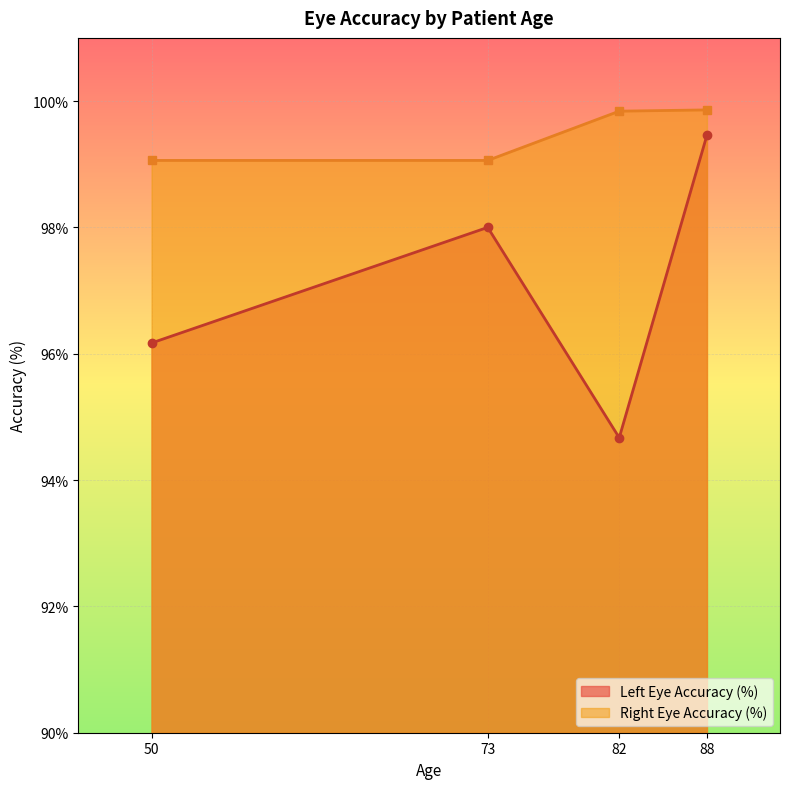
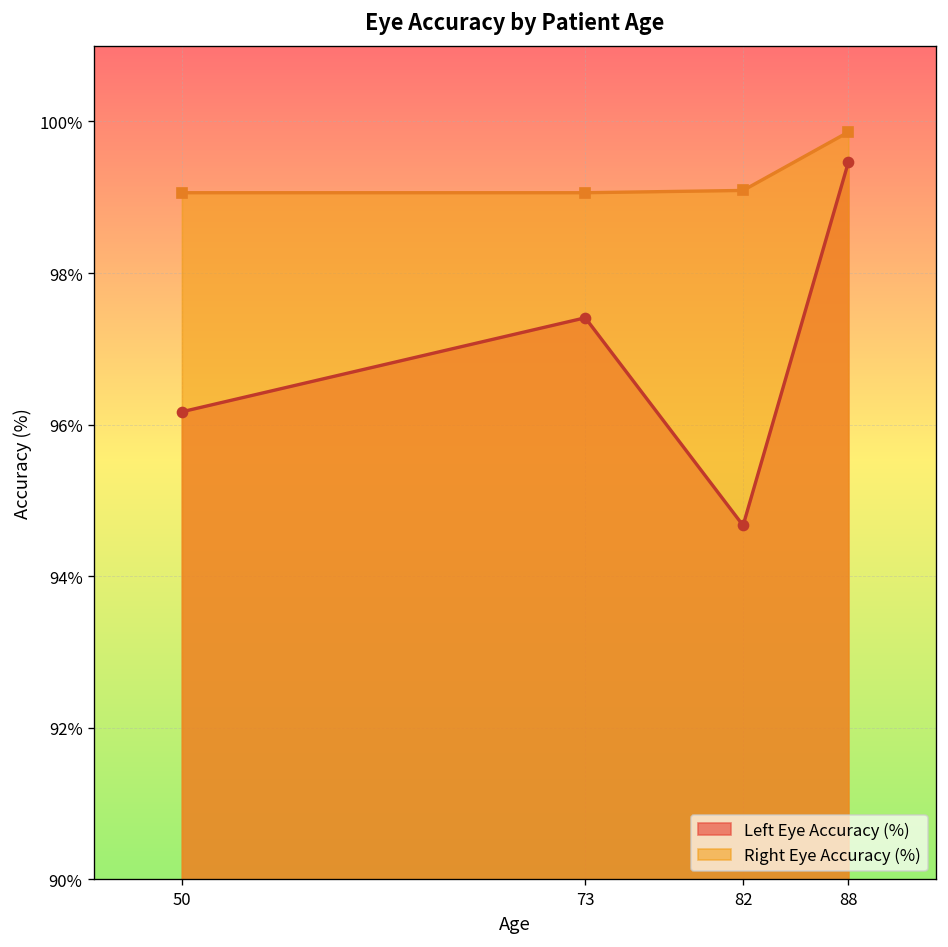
Left Eye Accuracy (%), 73: 98.0% -> 97.4%
Right Eye Accuracy (%), 82: 99.8% -> 99.1%
